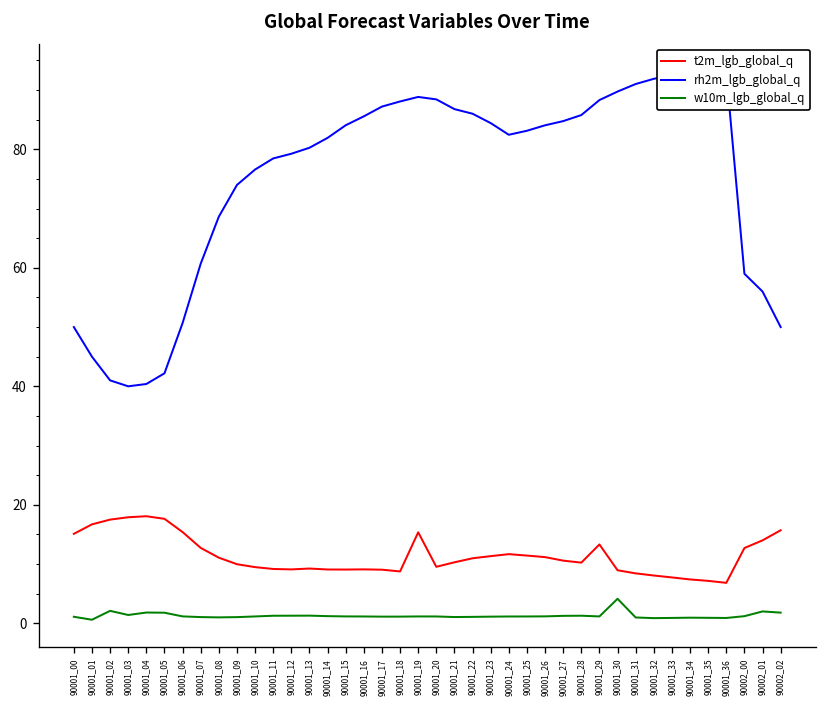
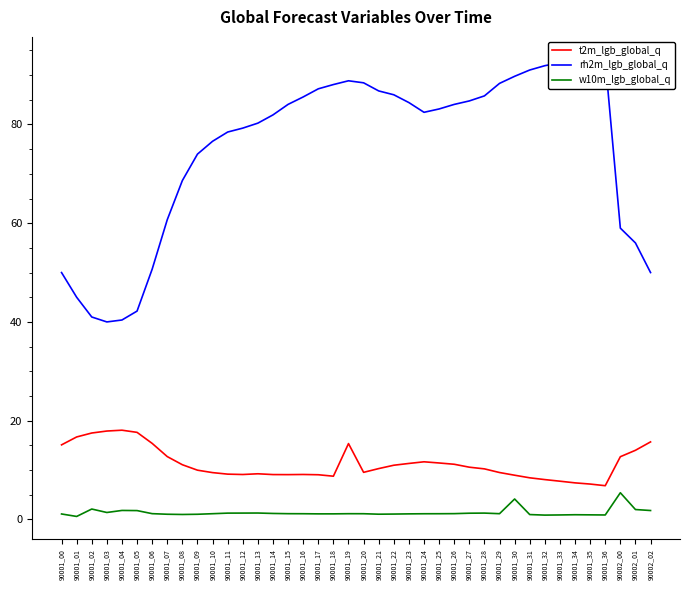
t2m_lgb_global_q, 90001_29: 13 -> 9
w10m_lgb_global_q, 90002_00: 1 -> 5
